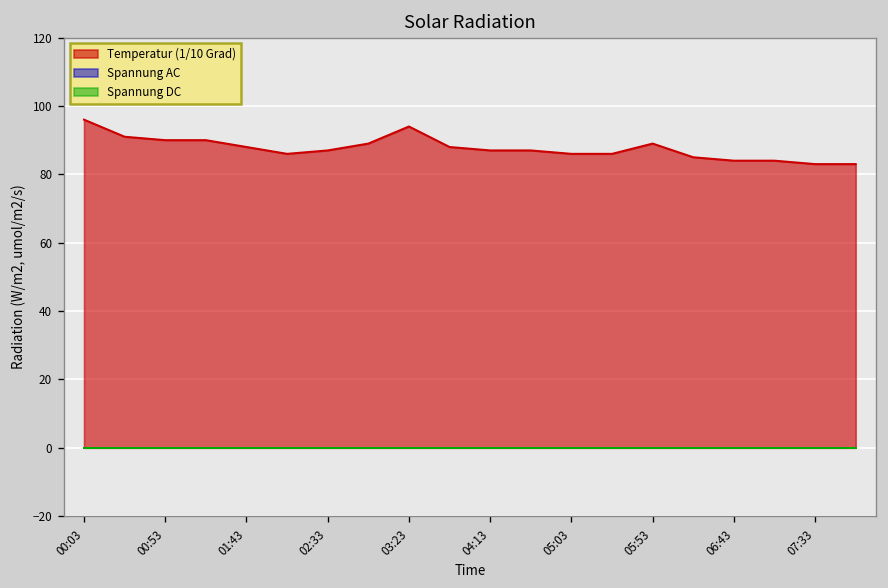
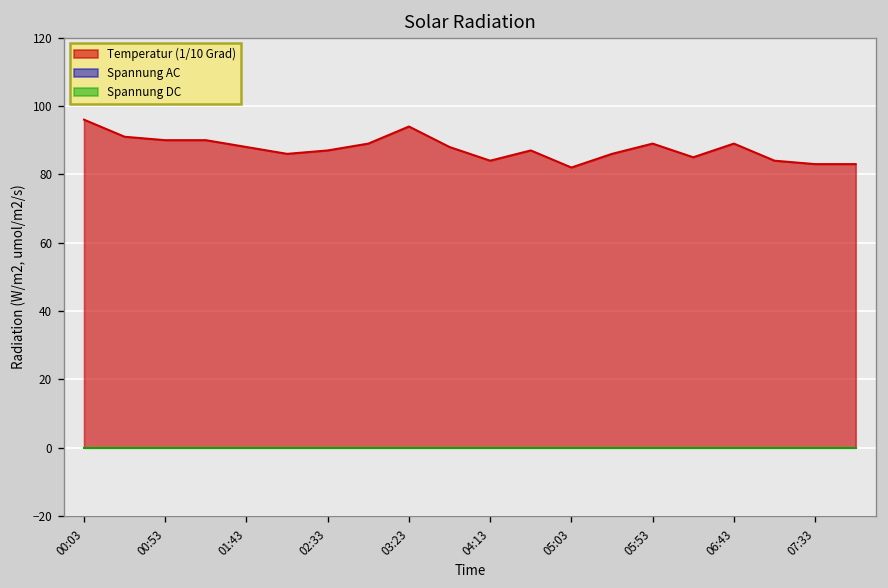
Temperatur (1/10 Grad), 04:13: 87 -> 84
Temperatur (1/10 Grad), 05:03: 86 -> 82
Temperatur (1/10 Grad), 06:43: 84 -> 89
